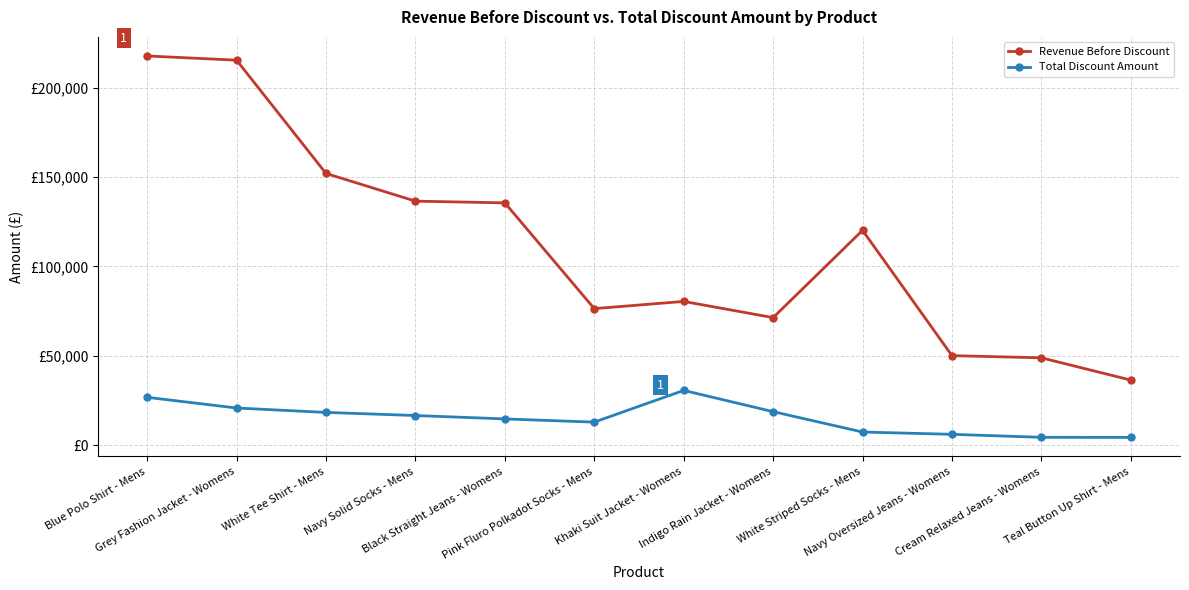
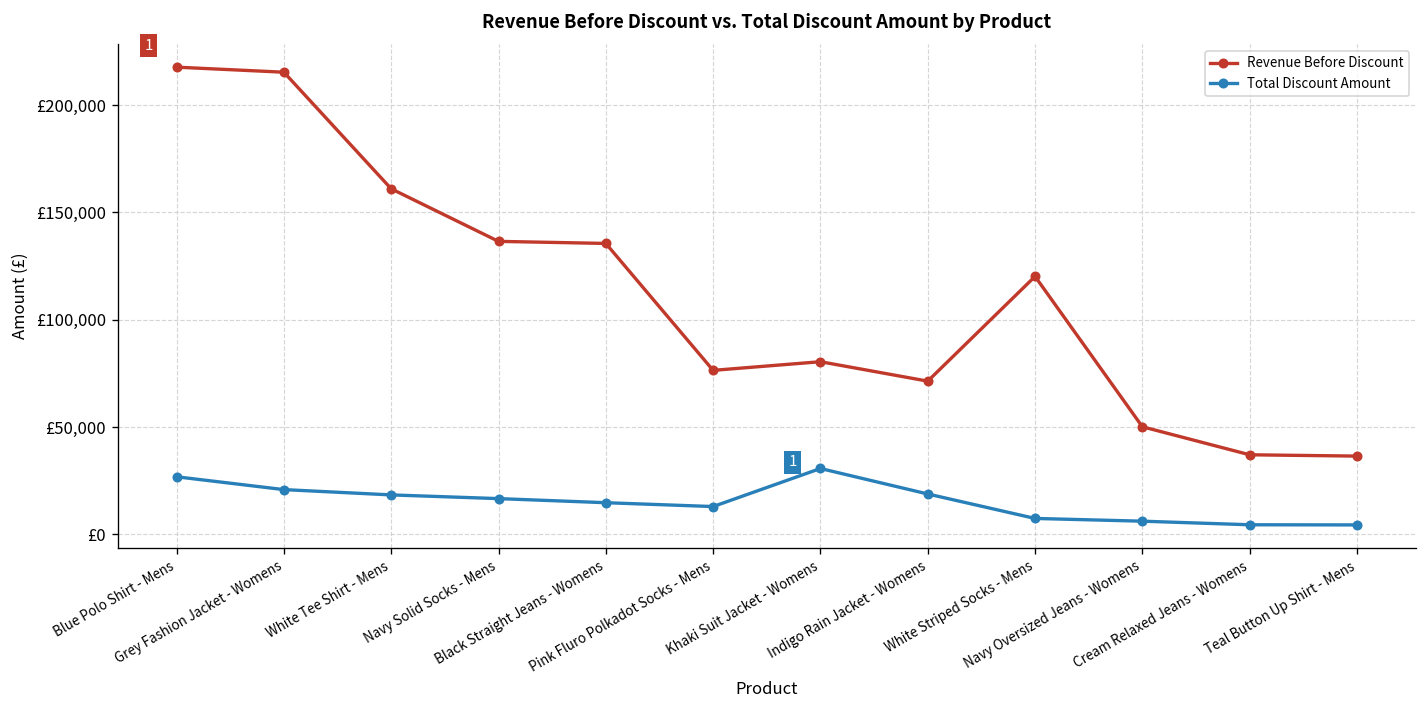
Revenue Before Discount, White Tee Shirt - Mens: £152,000 -> £161,000
Revenue Before Discount, Cream Relaxed Jeans - Womens: £49,000 -> £37,000
